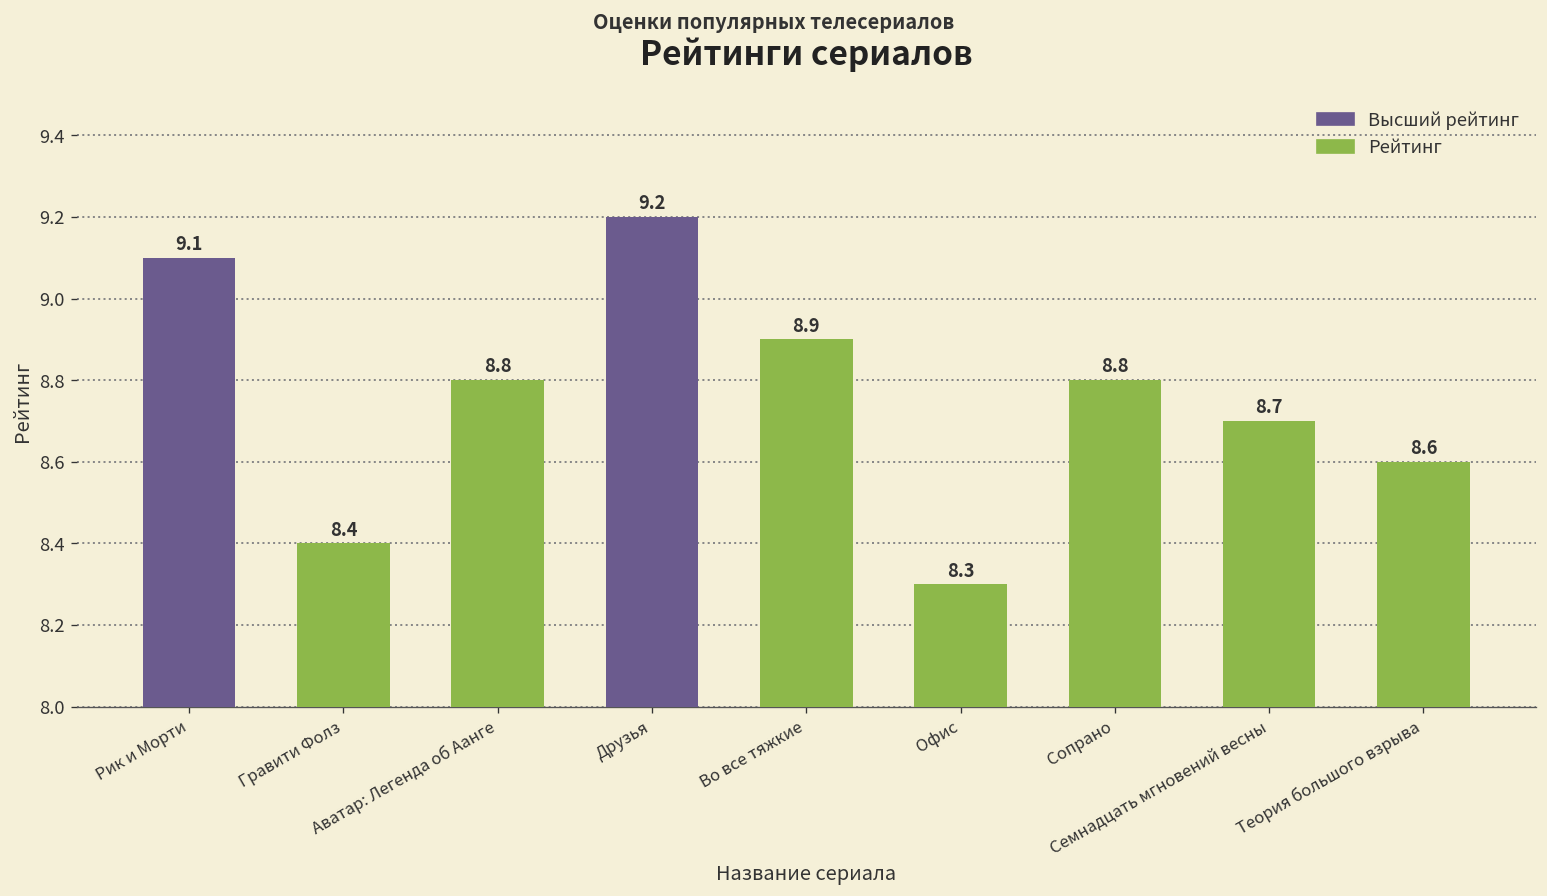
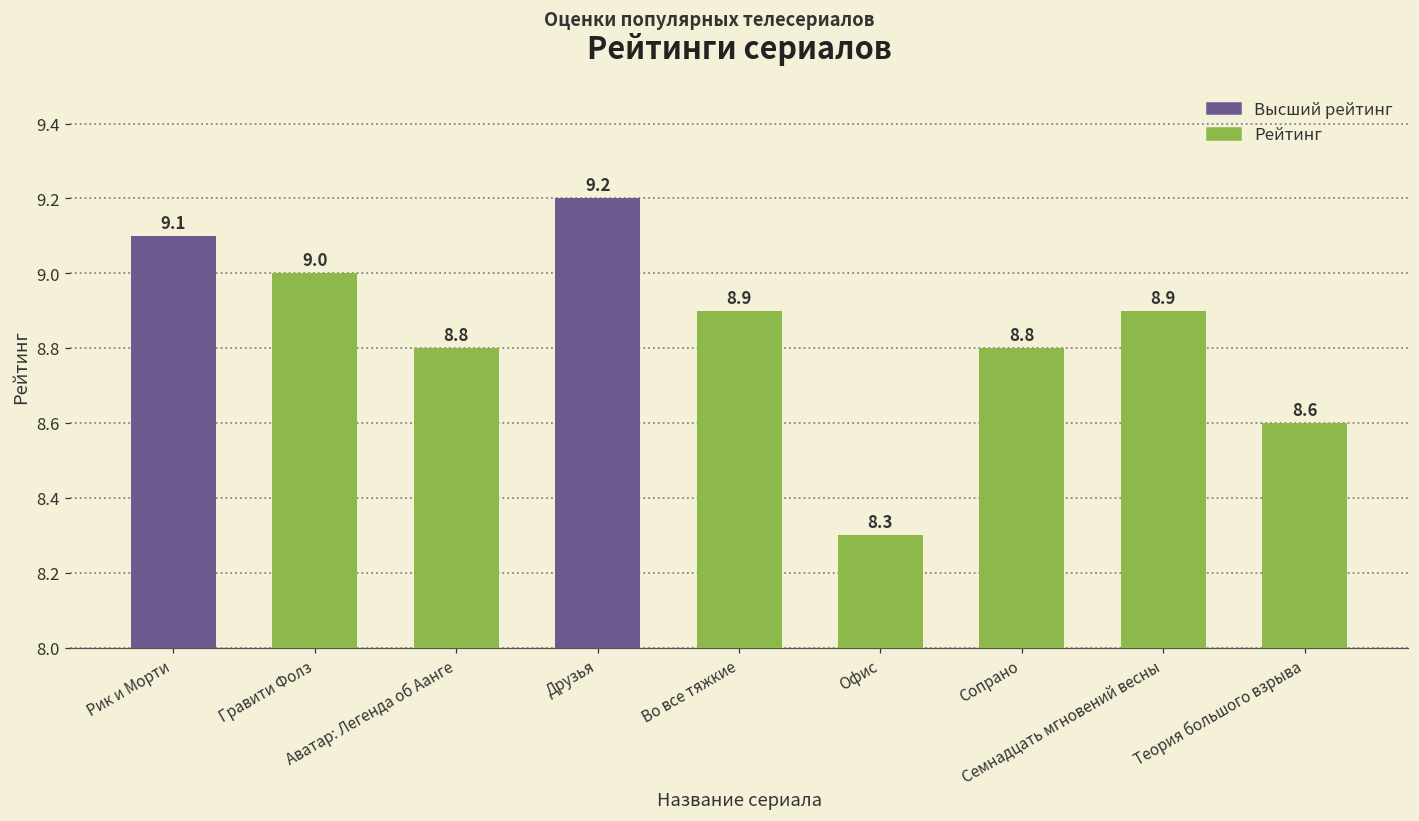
Гравити Фолз: 8.4 -> 9.0
Семнадцать мгновений весны: 8.7 -> 8.9
